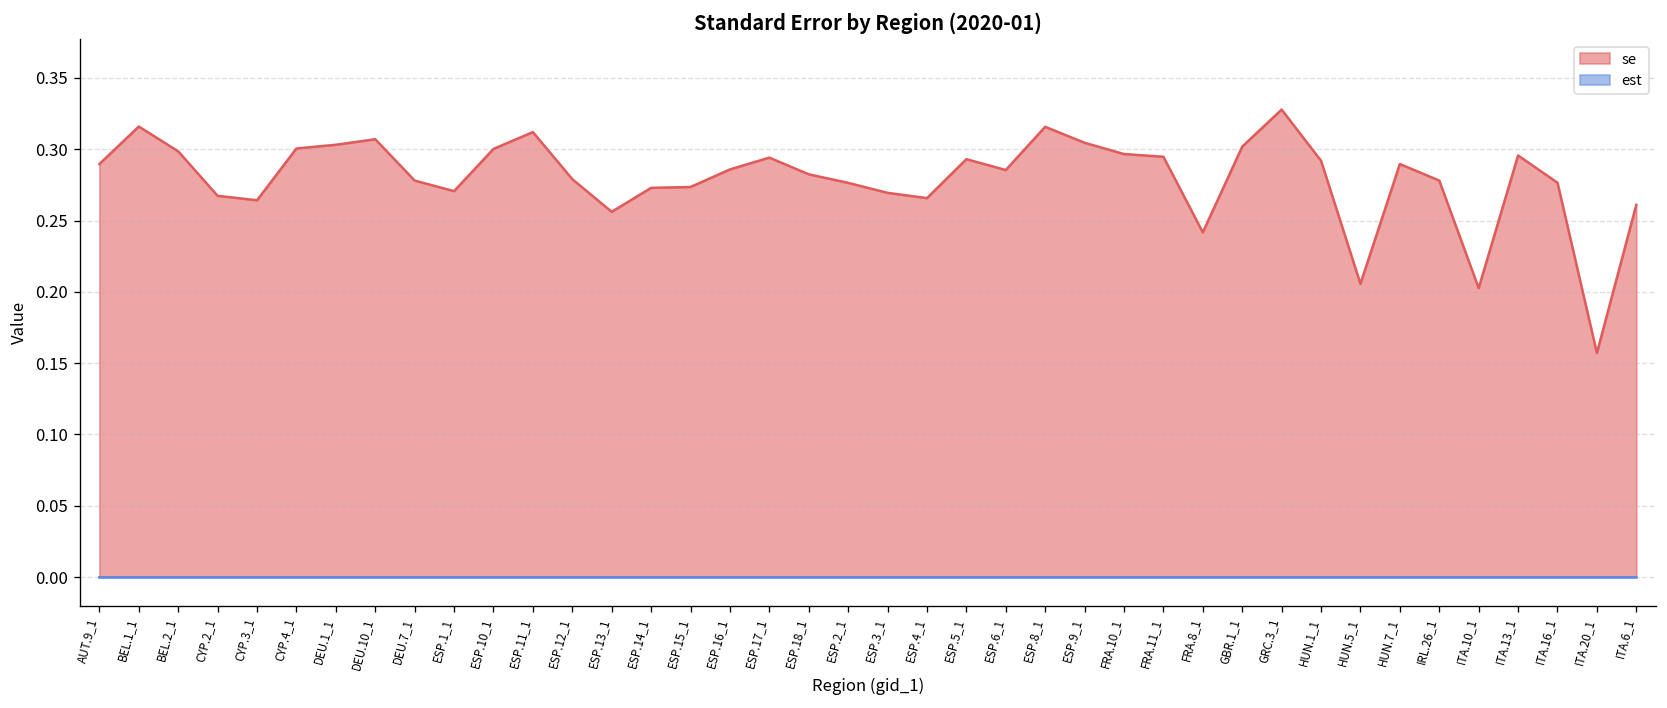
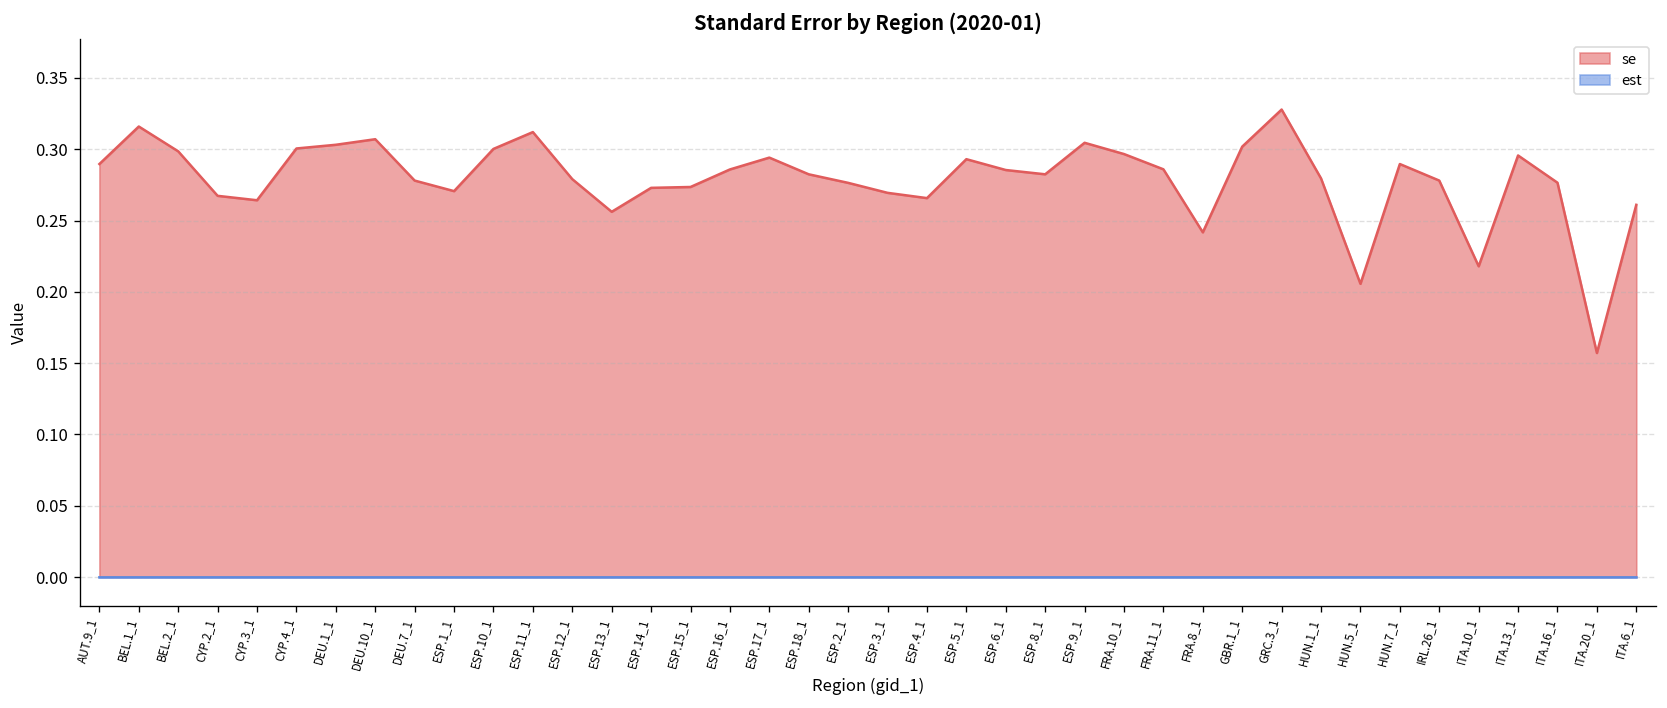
se, ESP.8_1: 0.316 -> 0.282
se, FRA.11_1: 0.295 -> 0.286
se, HUN.1_1: 0.292 -> 0.280
se, ITA.10_1: 0.203 -> 0.218
